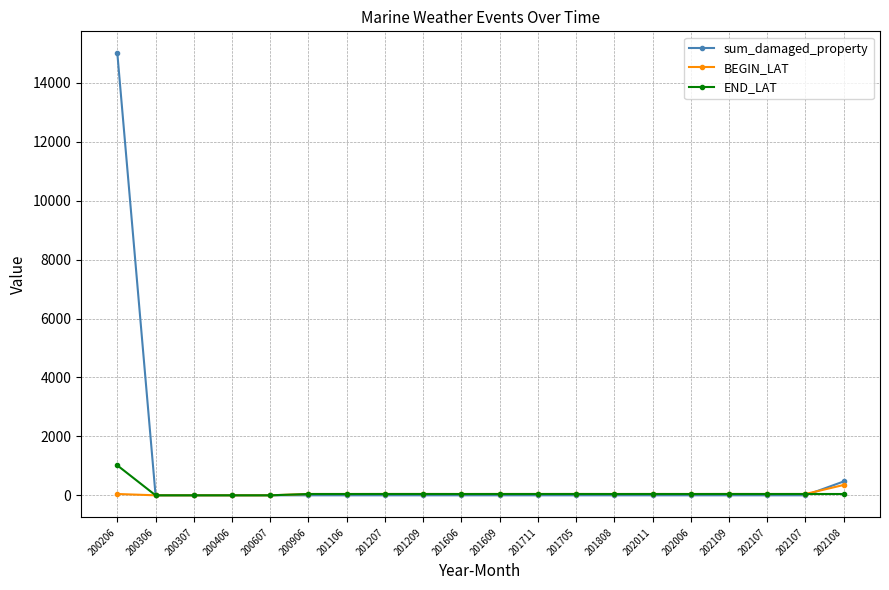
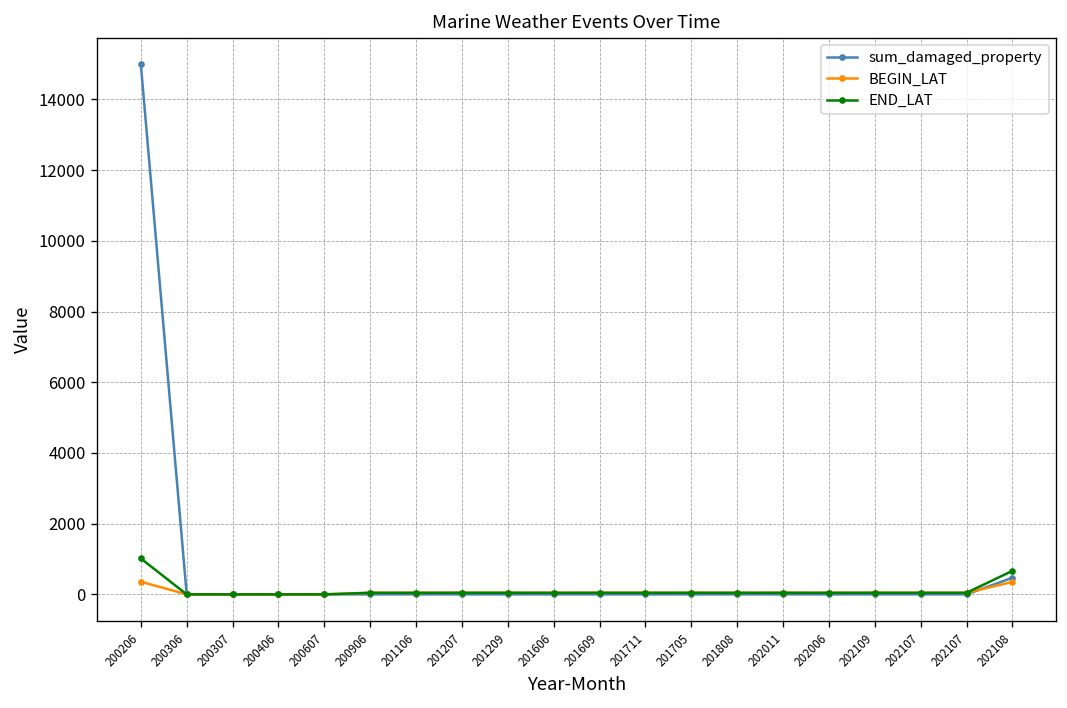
BEGIN_LAT, 200206: 0 -> 400
END_LAT, 202108: 0 -> 700
